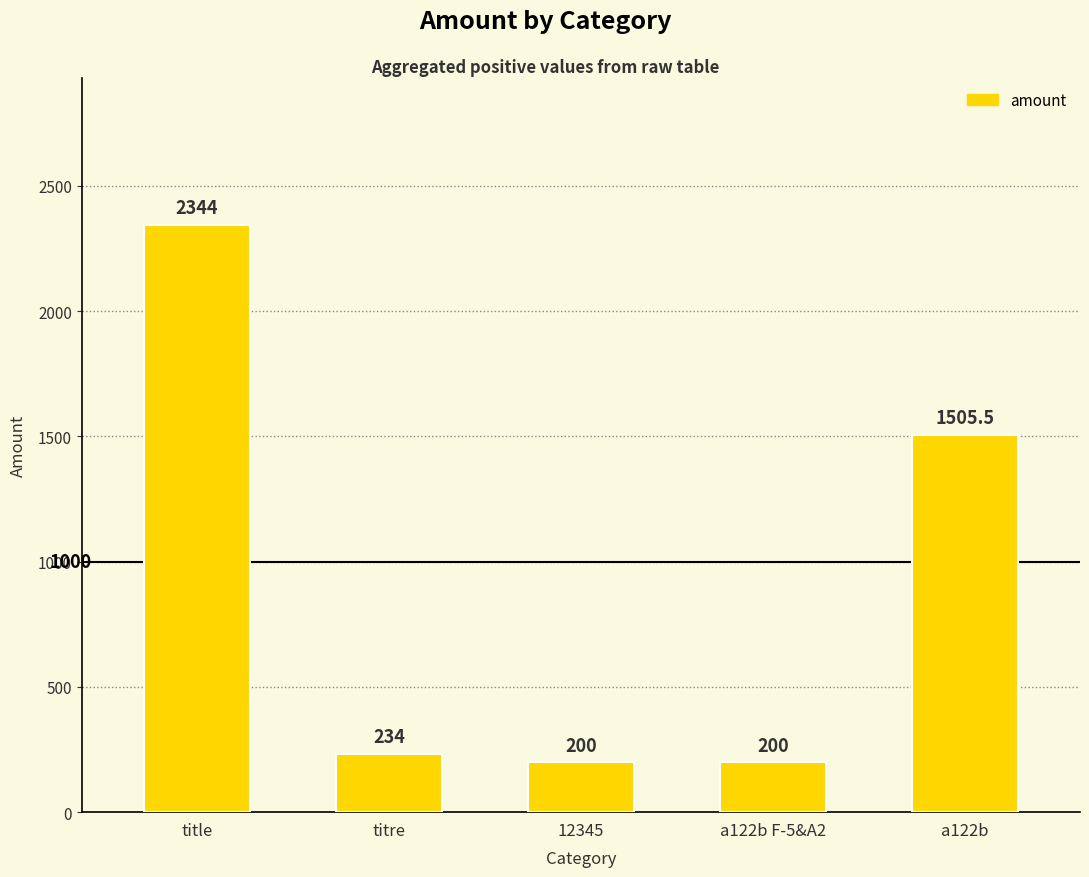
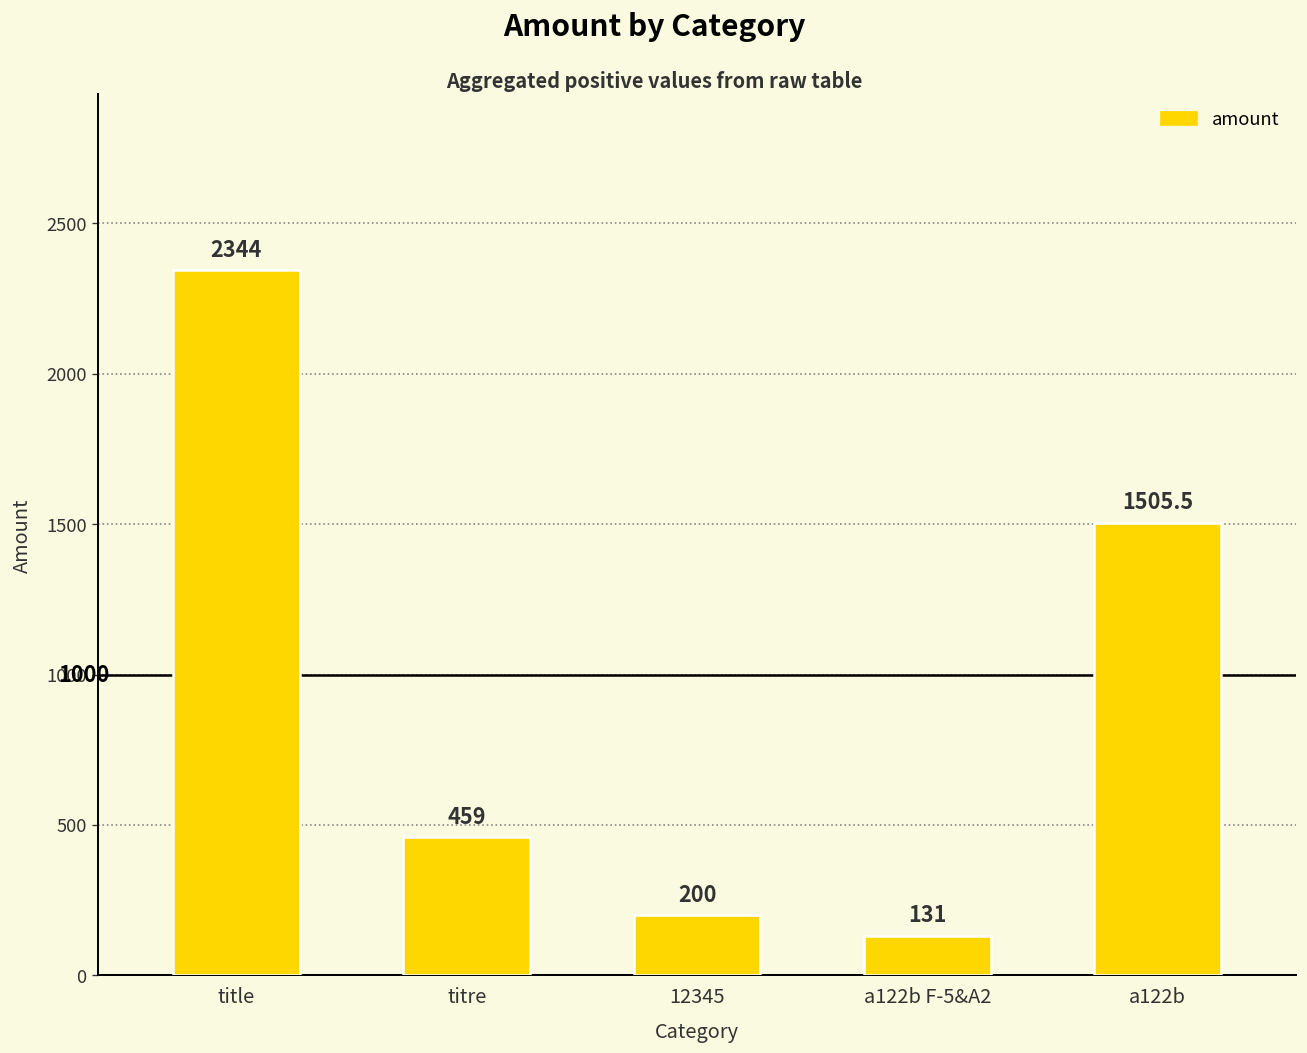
titre: 234 -> 459
a122b F-5&A2: 200 -> 131
